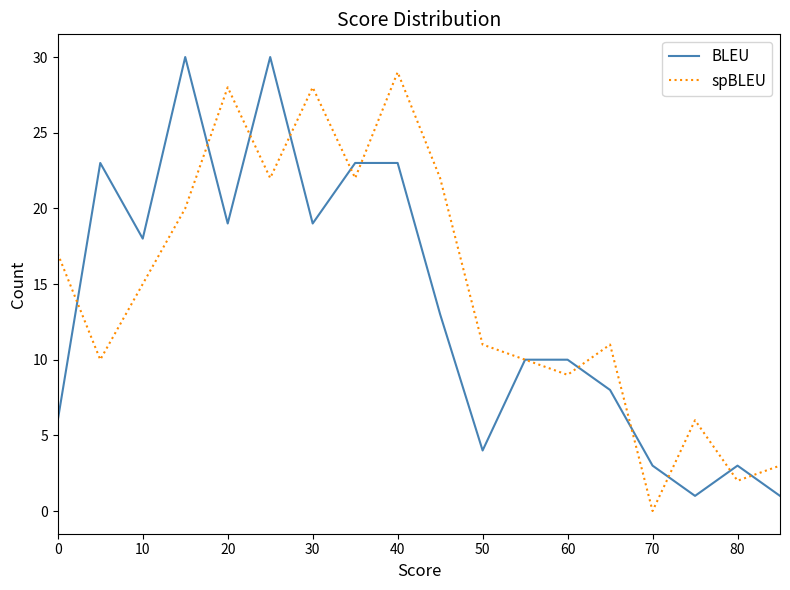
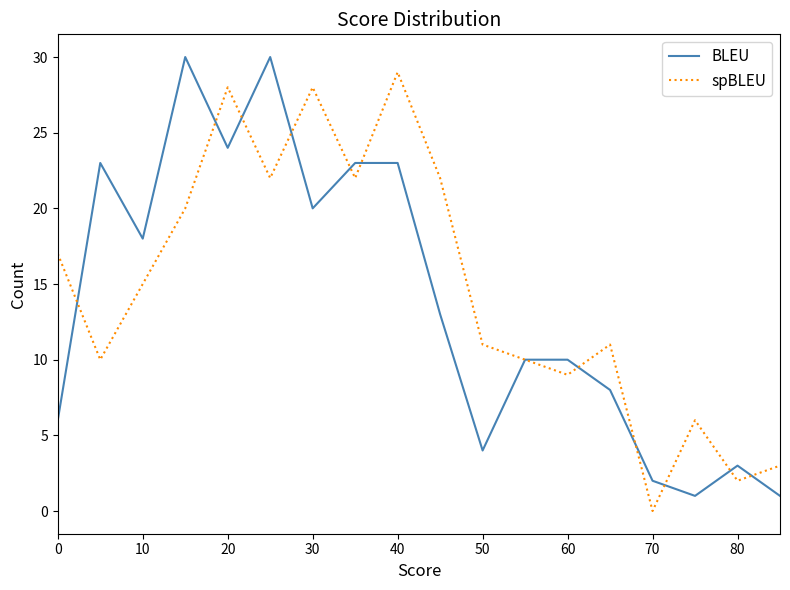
BLEU, 20: 19 -> 24
BLEU, 30: 19 -> 20
BLEU, 70: 3 -> 2
